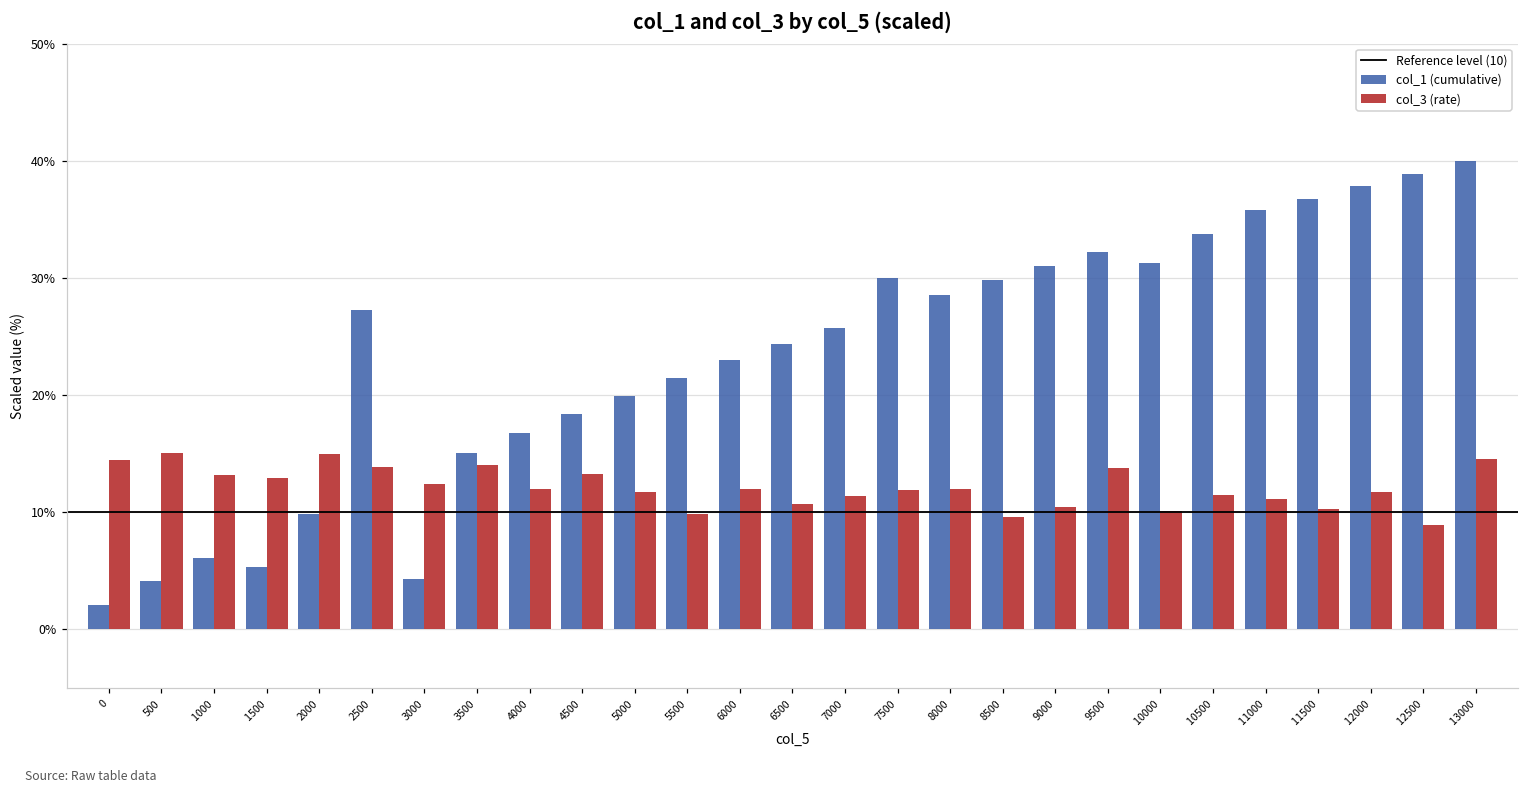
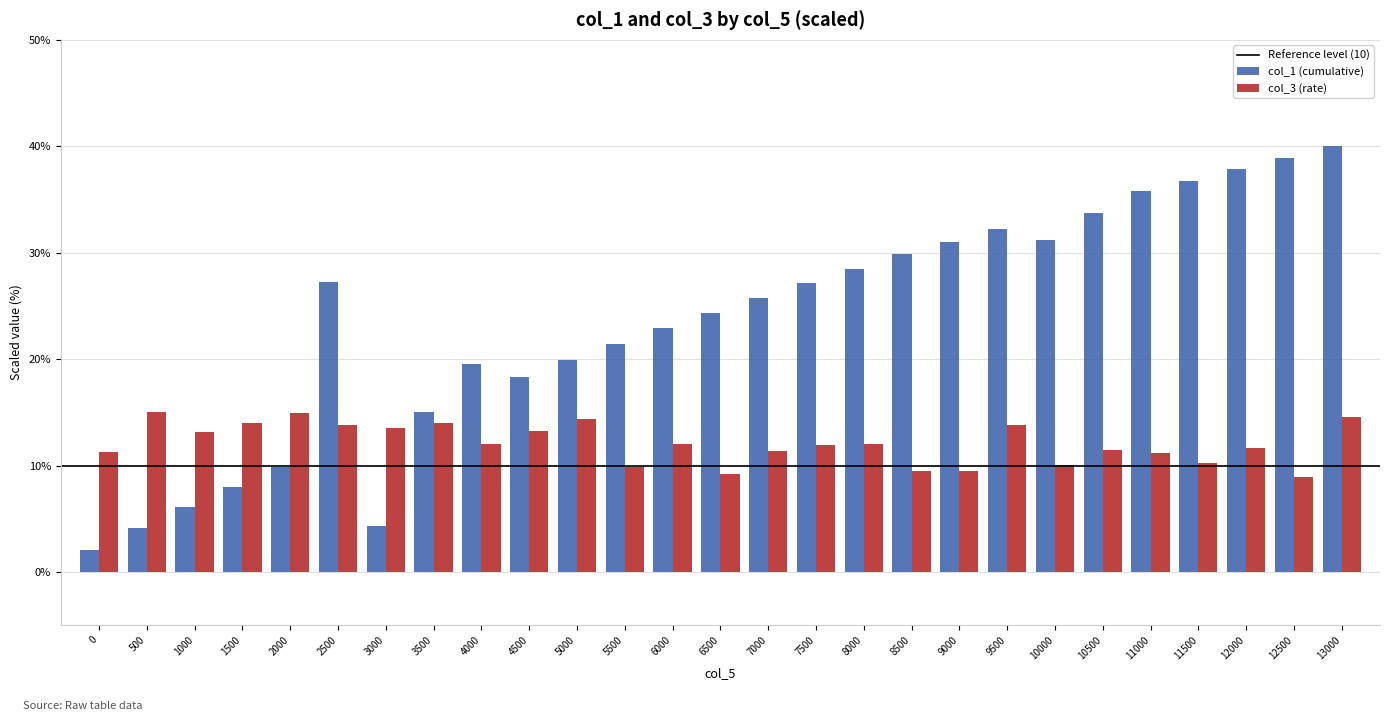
col_3 (rate), 0: 14.5% -> 11.3%
col_1 (cumulative), 1500: 5.3% -> 8.0%
col_3 (rate), 1500: 12.9% -> 14.0%
col_3 (rate), 3000: 12.4% -> 13.6%
col_1 (cumulative), 4000: 16.8% -> 19.5%
col_3 (rate), 5000: 11.7% -> 14.4%
col_3 (rate), 6500: 10.7% -> 9.2%
col_1 (cumulative), 7500: 30.0% -> 27.1%
col_3 (rate), 9000: 10.4% -> 9.5%
